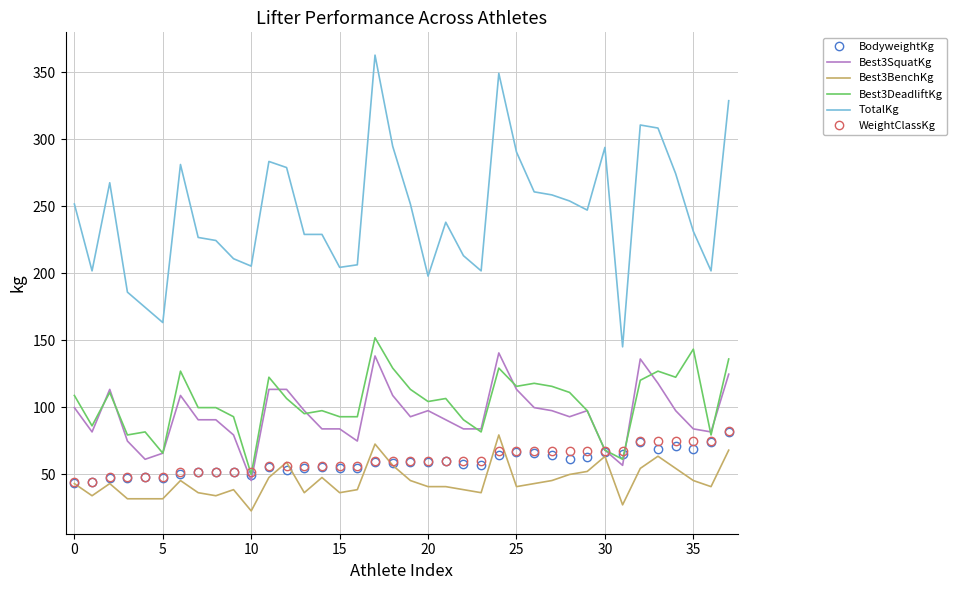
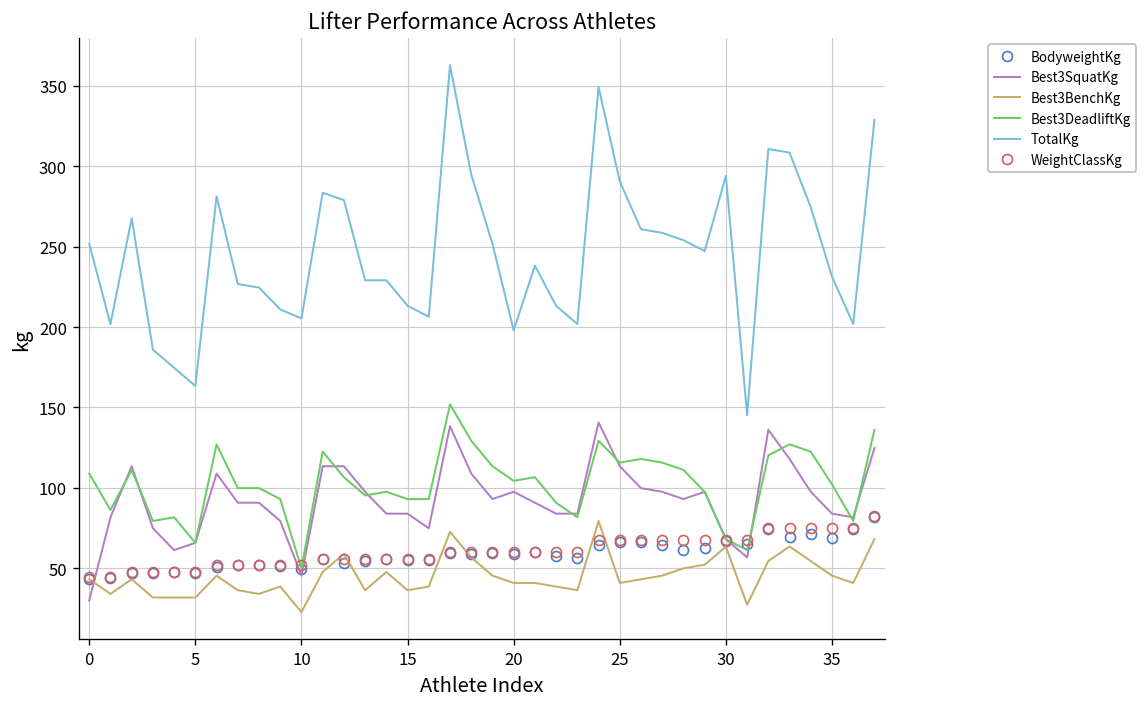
Best3SquatKg, 0: 100 -> 30
TotalKg, 15: 204 -> 213
Best3DeadliftKg, 35: 143 -> 102
